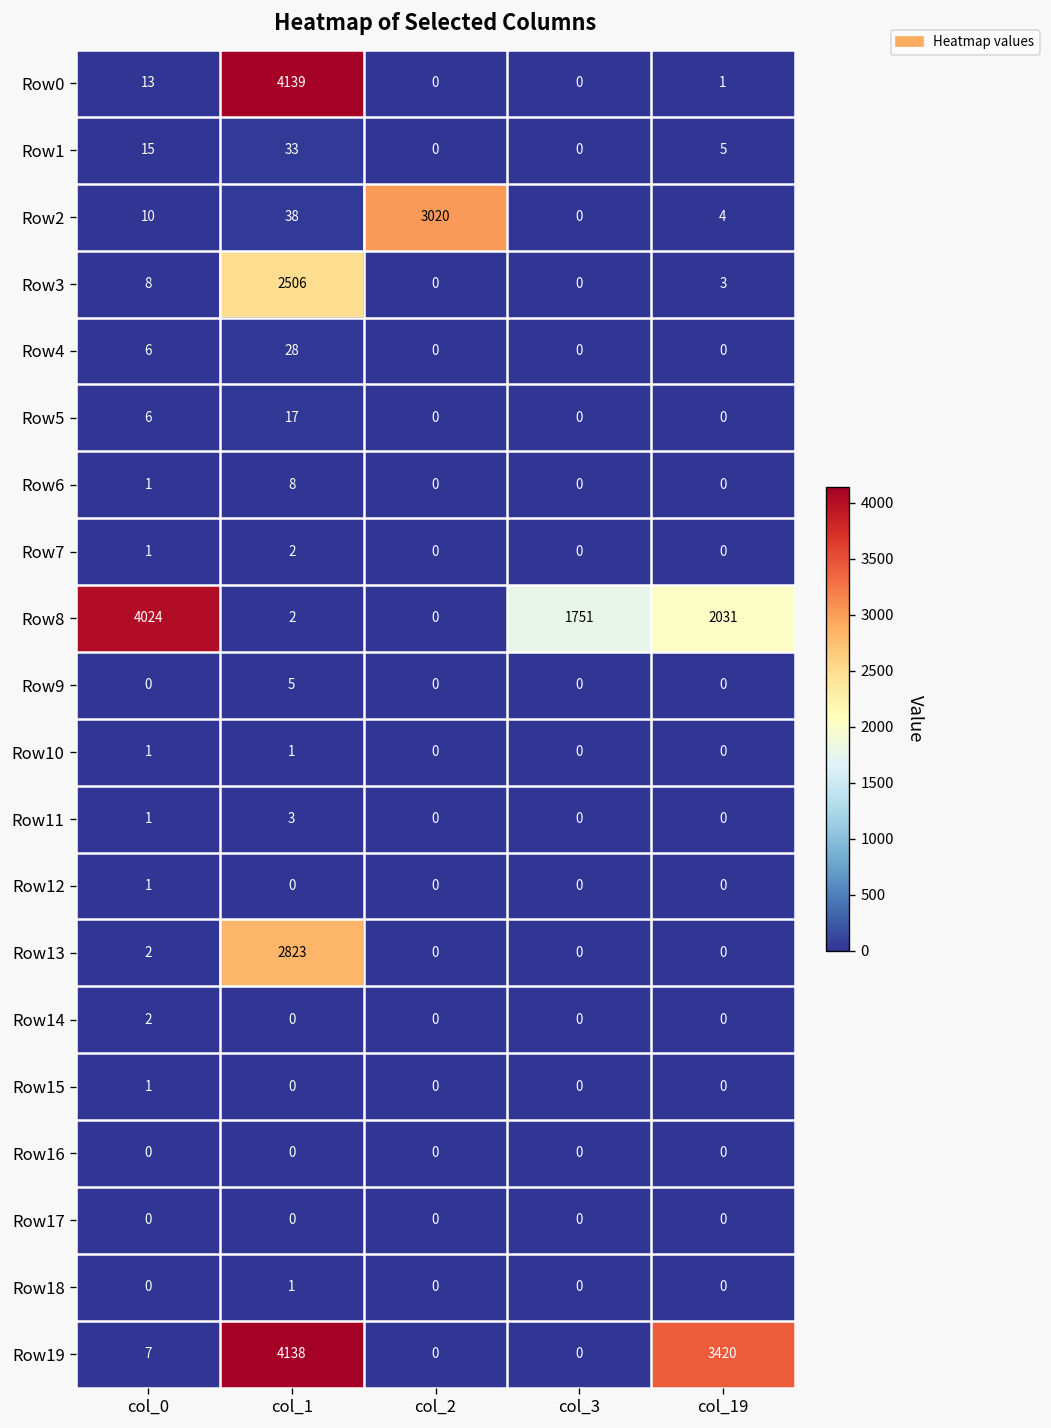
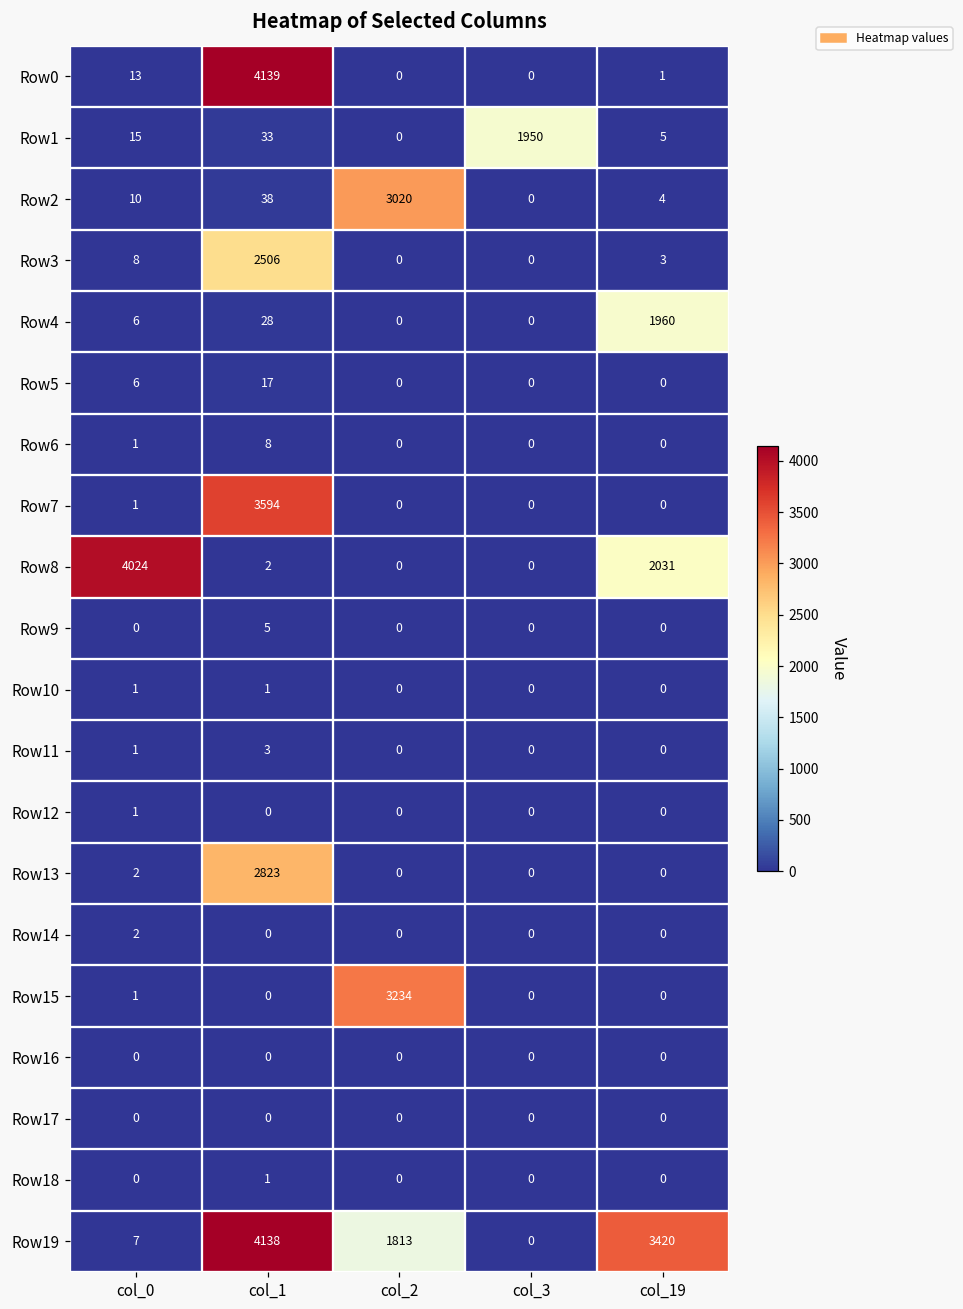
Row1, col_3: 0 -> 1950
Row4, col_19: 0 -> 1960
Row7, col_1: 2 -> 3594
Row8, col_3: 1751 -> 0
Row15, col_2: 0 -> 3234
Row19, col_2: 0 -> 1813
